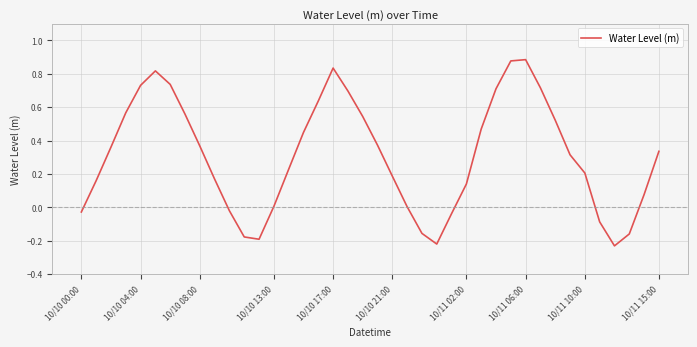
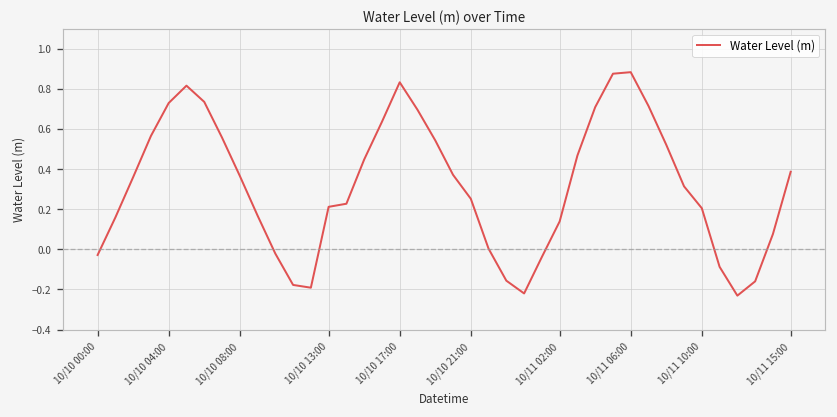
10/10 13:00: 0.01 -> 0.21
10/10 21:00: 0.19 -> 0.25
10/11 15:00: 0.34 -> 0.39
